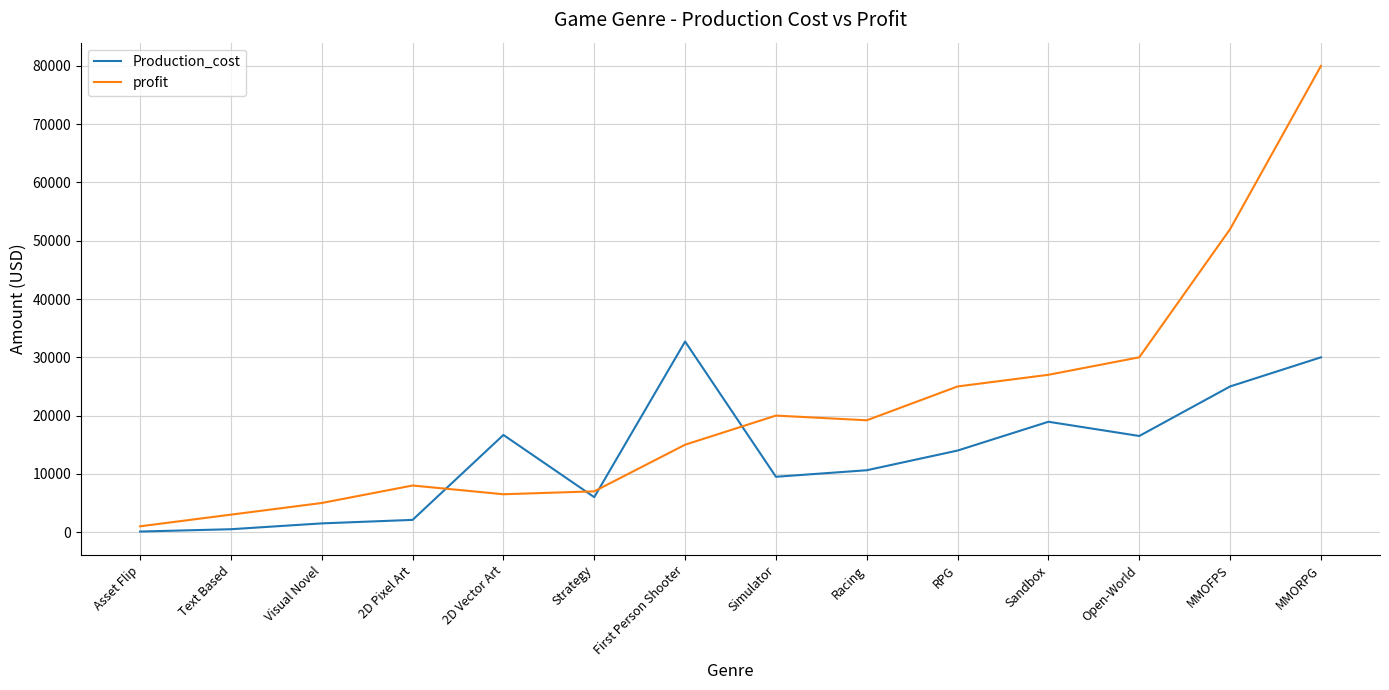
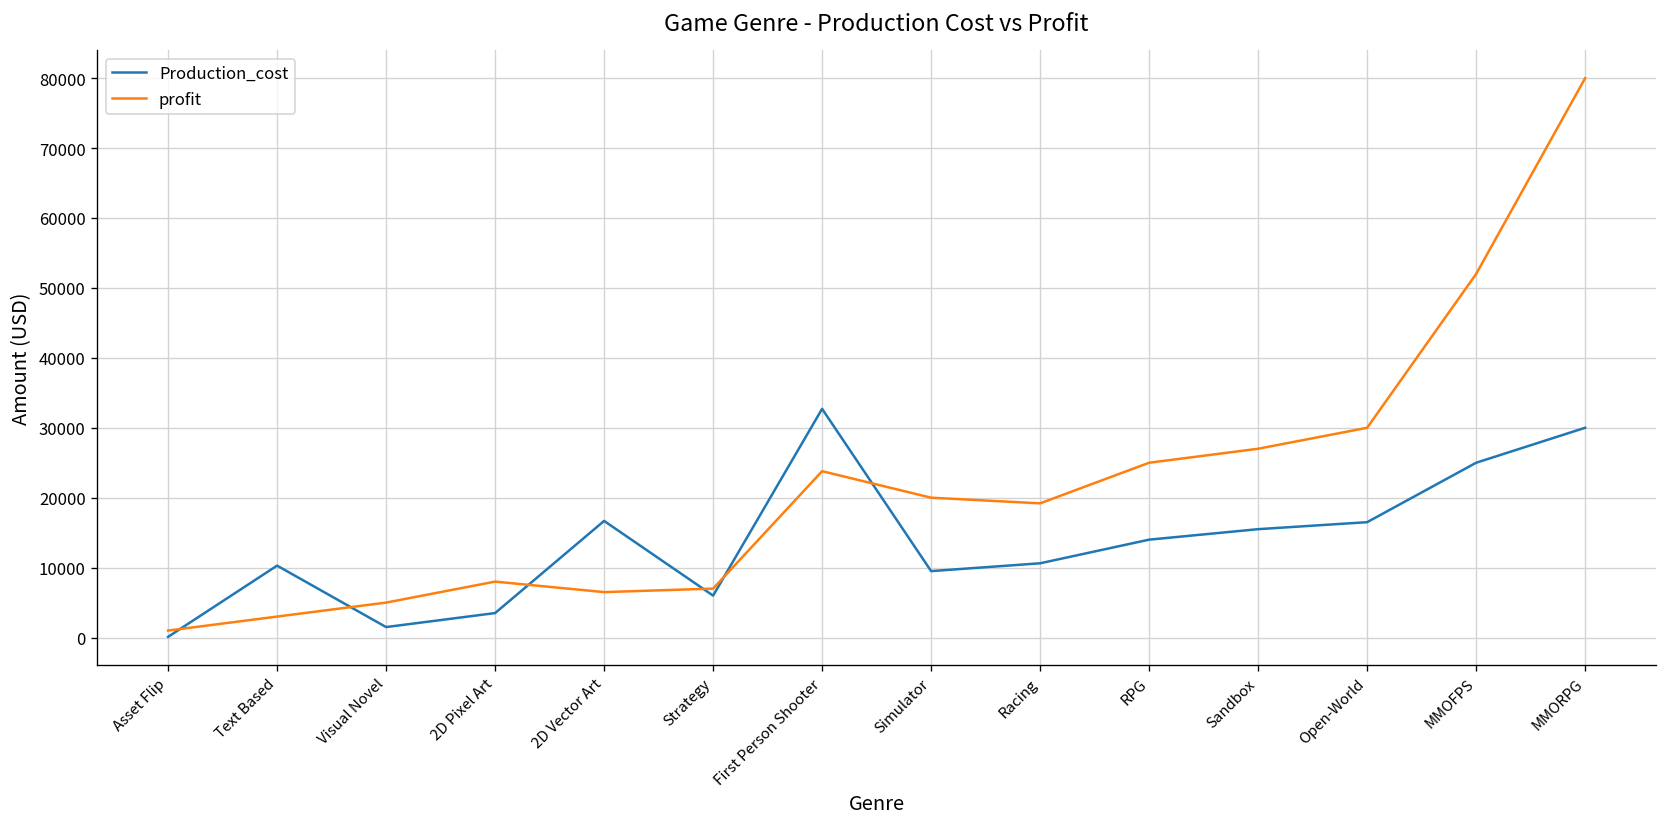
Production_cost, Text Based: 1000 -> 10000
Production_cost, 2D Pixel Art: 2000 -> 4000
profit, First Person Shooter: 15000 -> 24000
Production_cost, Sandbox: 19000 -> 16000
